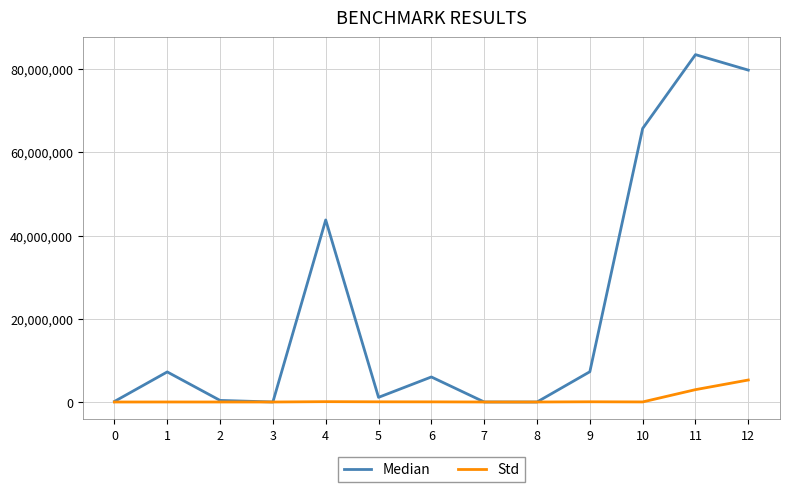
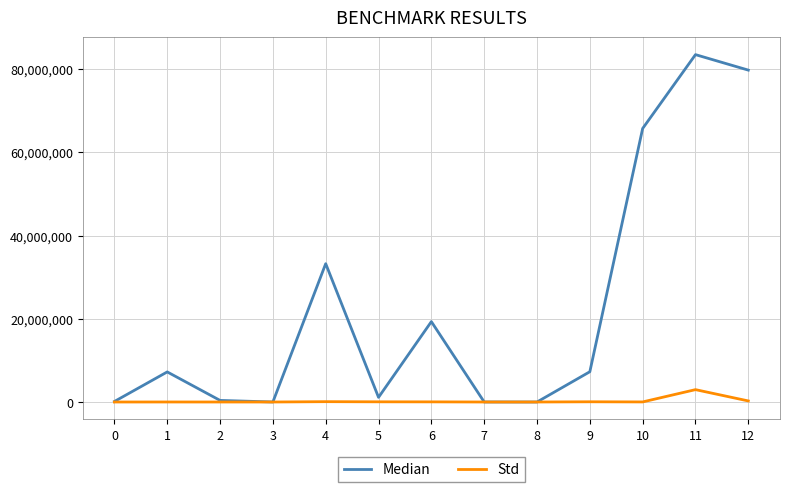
Median, 4: 44,000,000 -> 33,000,000
Median, 6: 6,000,000 -> 19,000,000
Std, 12: 5,000,000 -> 0
